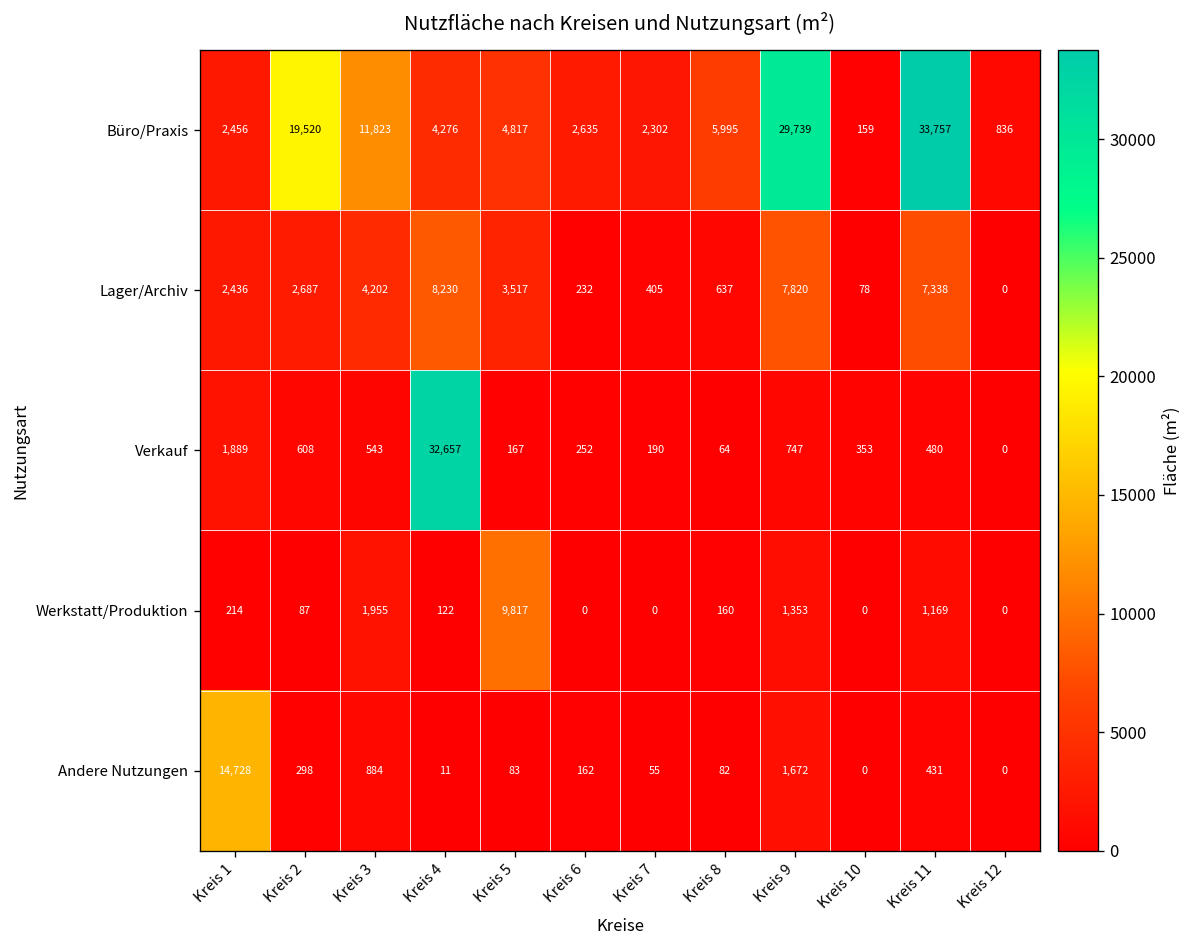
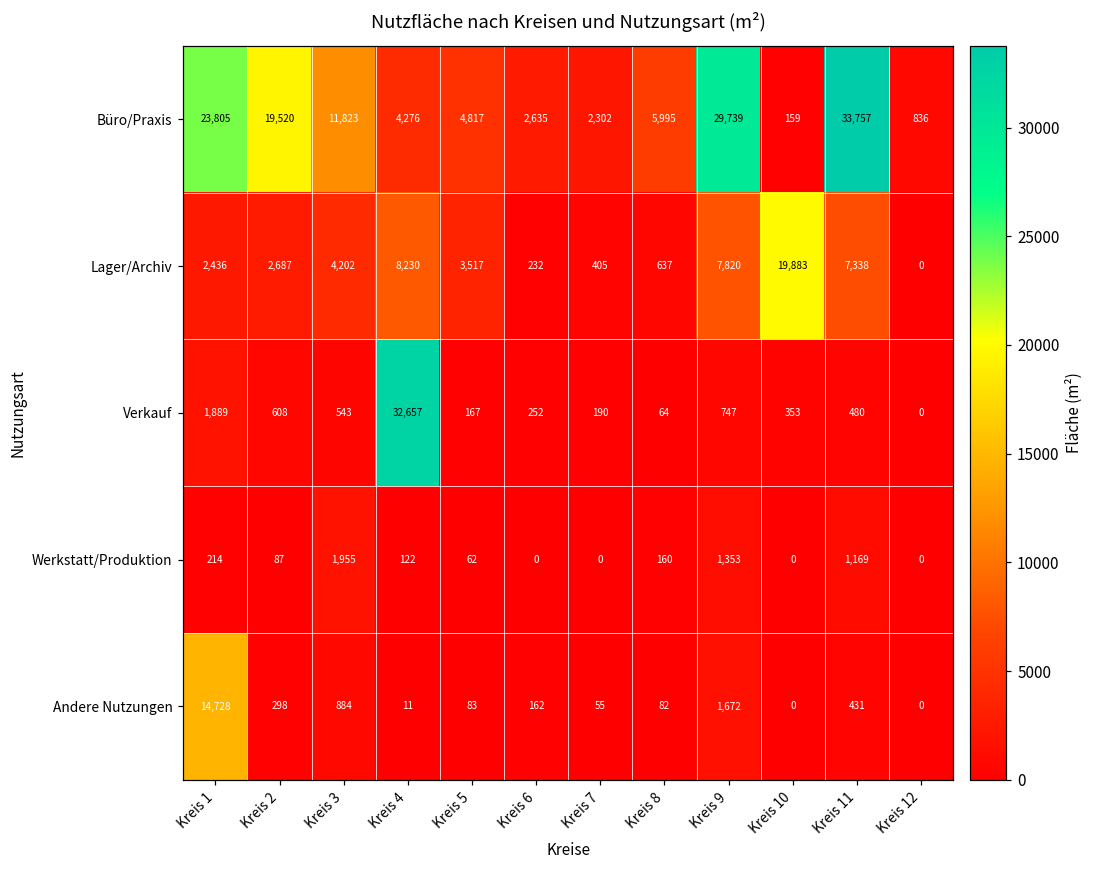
Büro/Praxis, Kreis 1: 2,456 -> 23,805
Lager/Archiv, Kreis 10: 78 -> 19,883
Werkstatt/Produktion, Kreis 5: 9,817 -> 62
